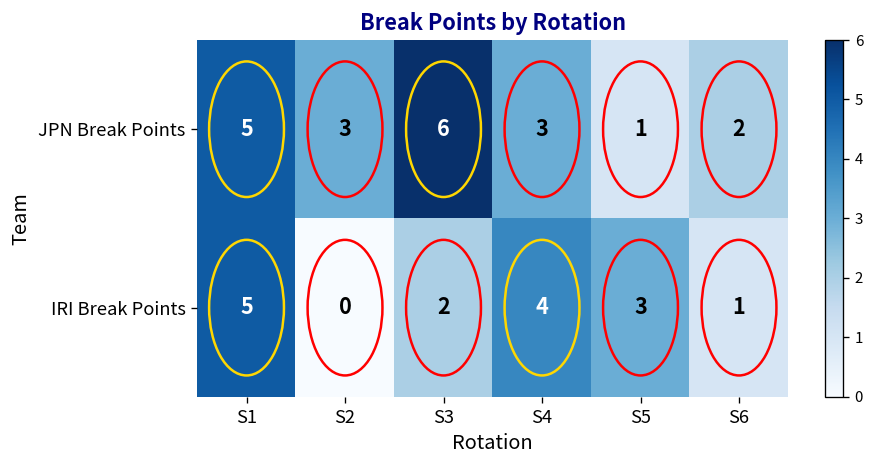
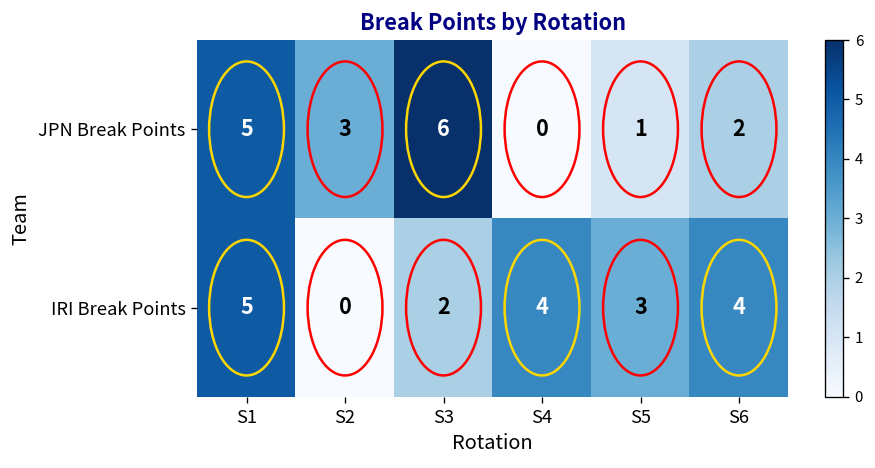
JPN Break Points, S4: 3 -> 0
IRI Break Points, S6: 1 -> 4
